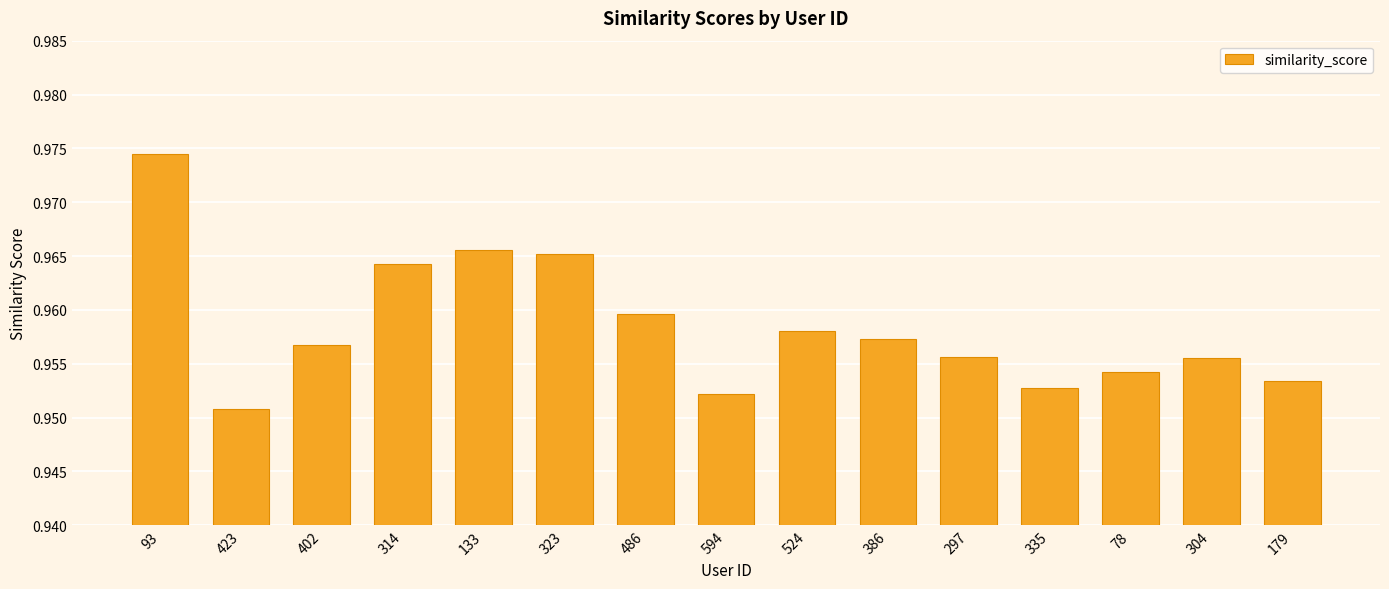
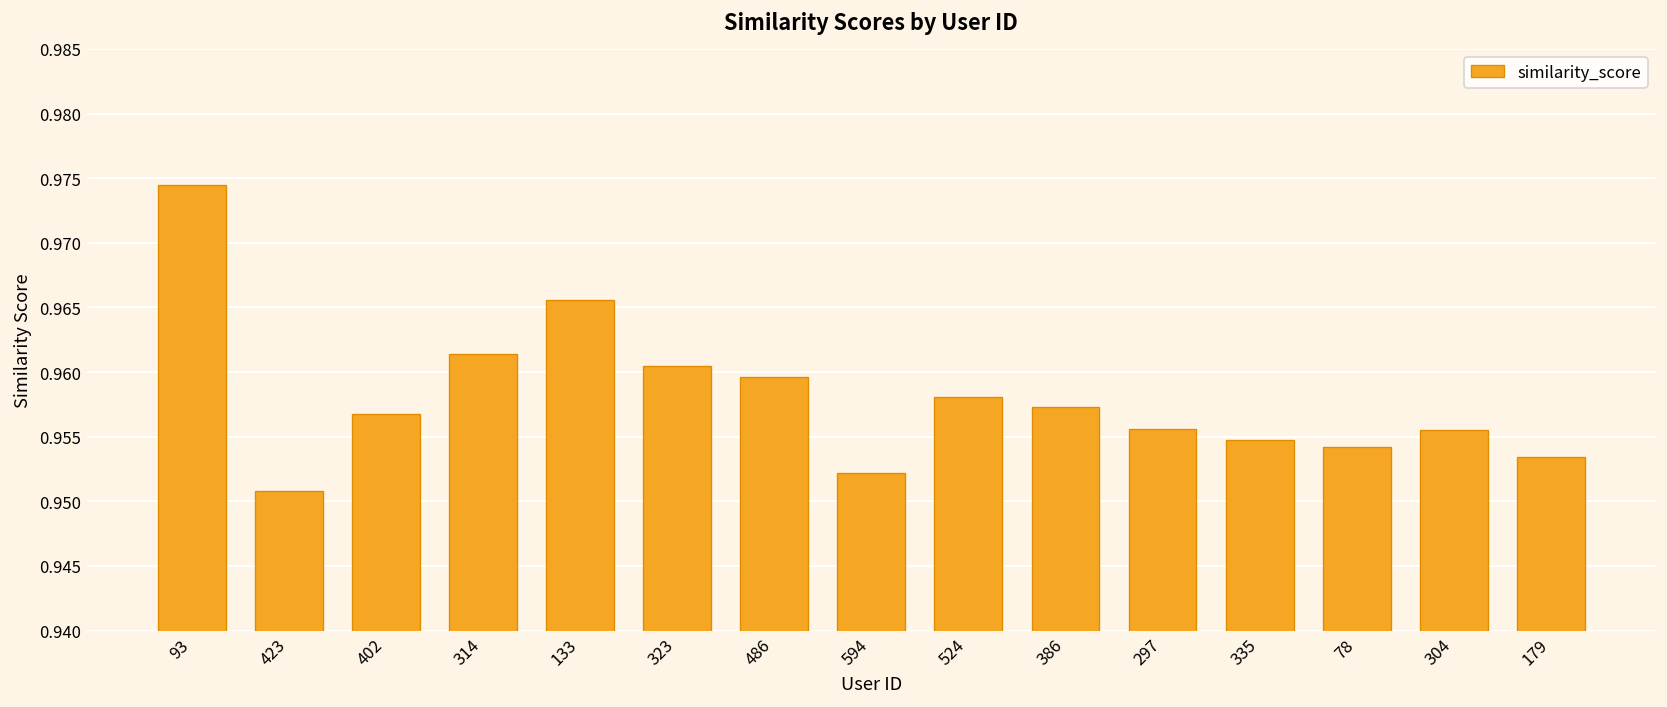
314: 0.9643 -> 0.9614
323: 0.9652 -> 0.9605
335: 0.9528 -> 0.9548
